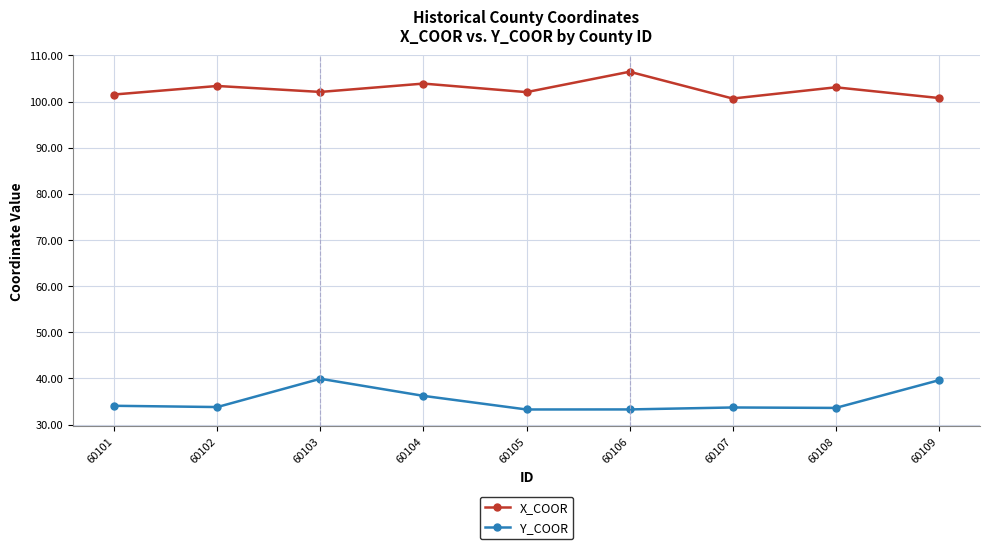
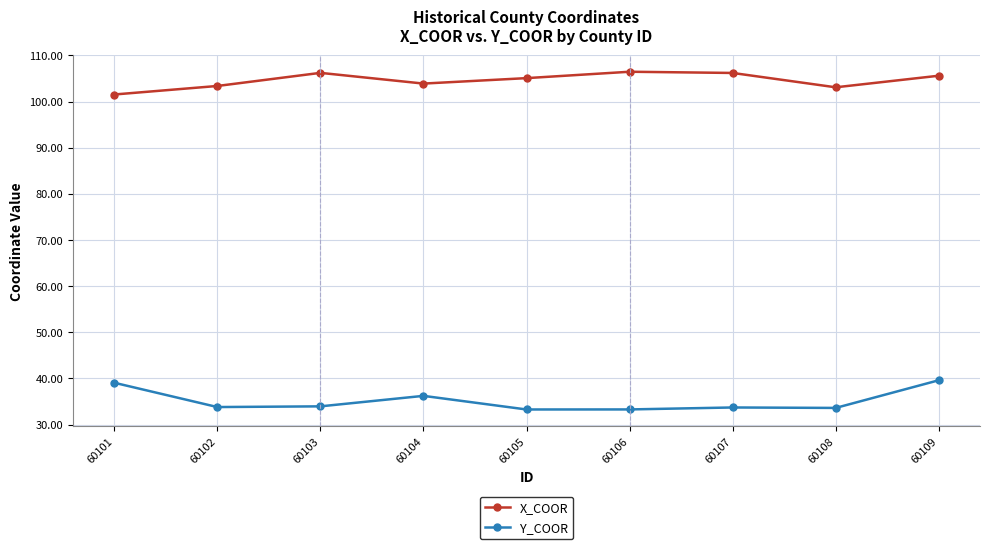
Y_COOR, 60101: 34 -> 39
X_COOR, 60103: 102 -> 106
Y_COOR, 60103: 40 -> 34
X_COOR, 60105: 102 -> 105
X_COOR, 60107: 101 -> 106
X_COOR, 60109: 101 -> 106
